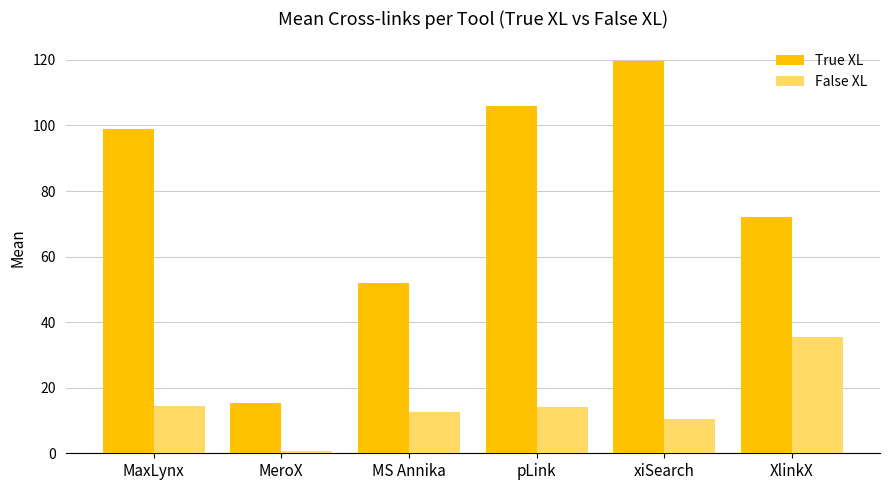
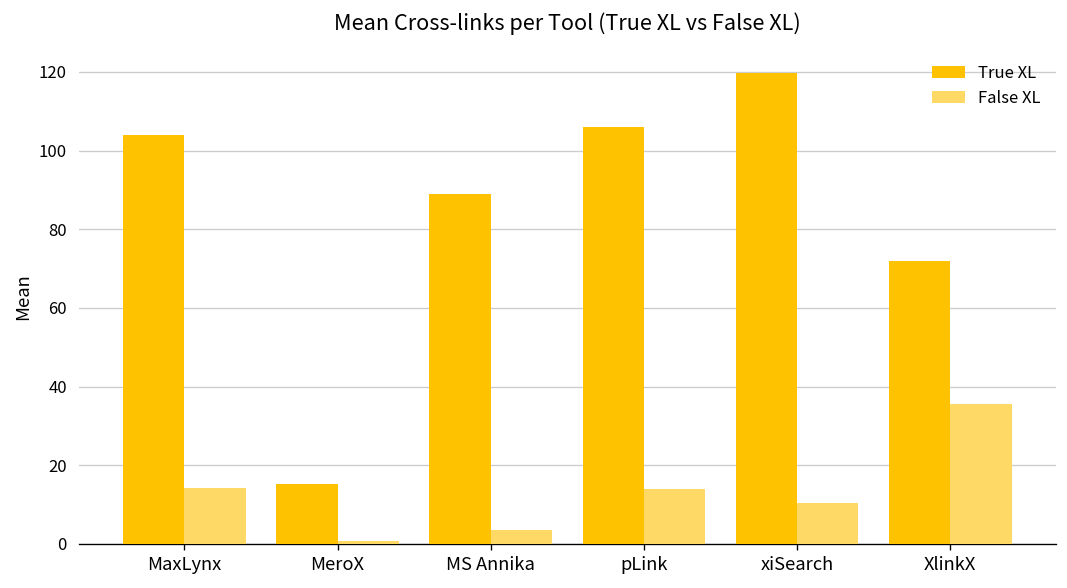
True XL, MaxLynx: 99 -> 104
True XL, MS Annika: 52 -> 89
False XL, MS Annika: 13 -> 4
